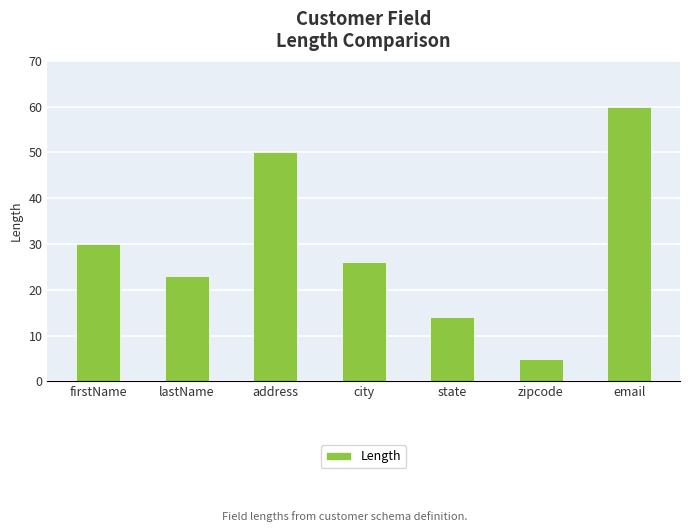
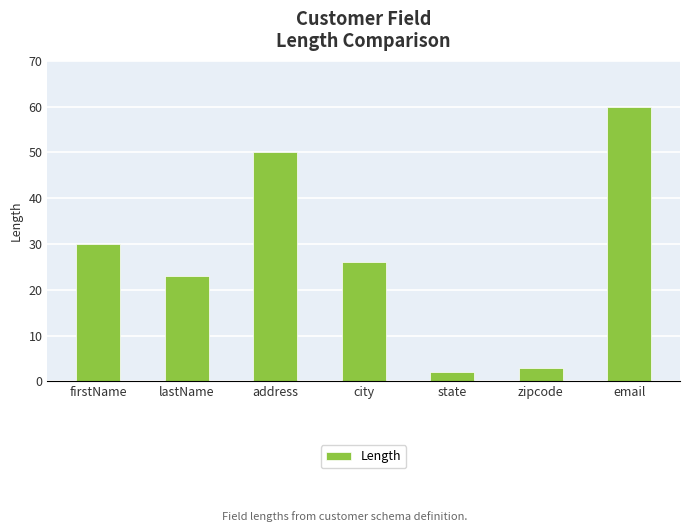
state: 14 -> 2
zipcode: 5 -> 3
